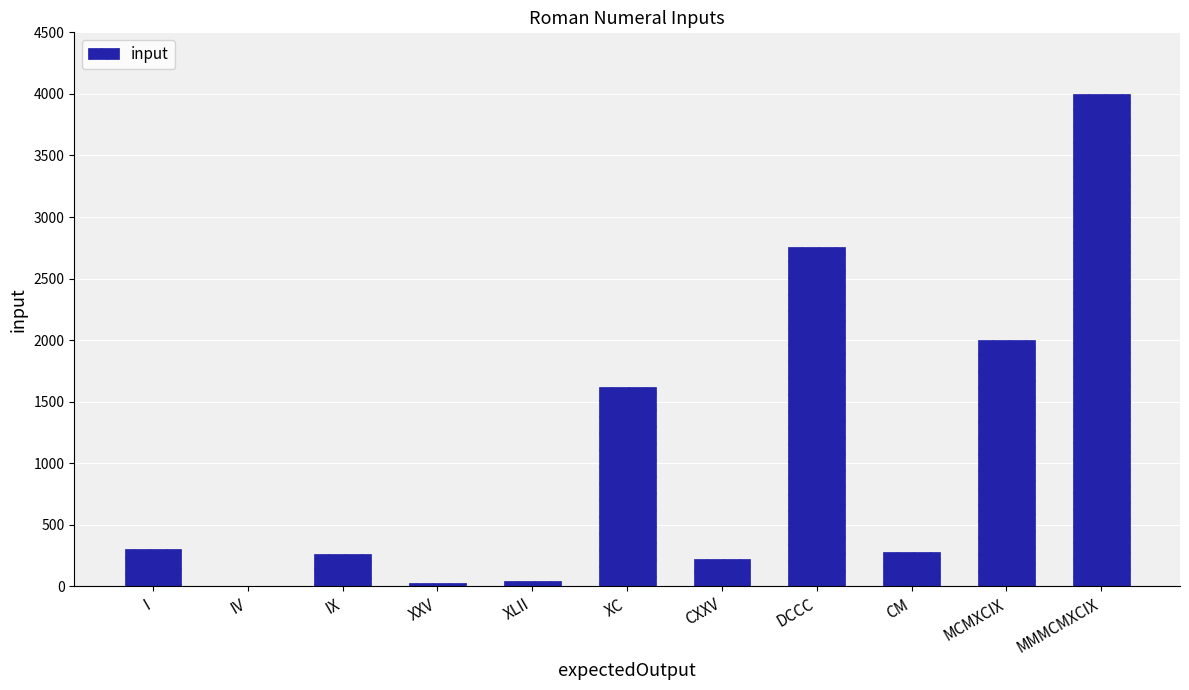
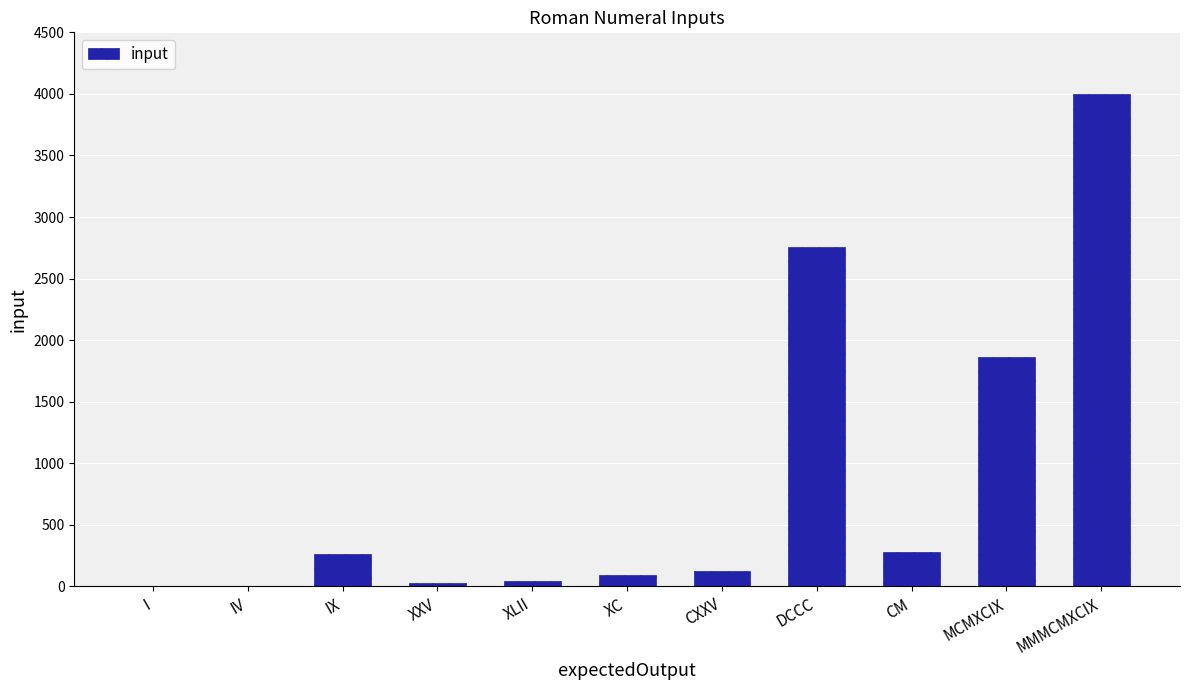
I: 310 -> 0
XC: 1620 -> 90
CXXV: 230 -> 130
MCMXCIX: 2000 -> 1870
